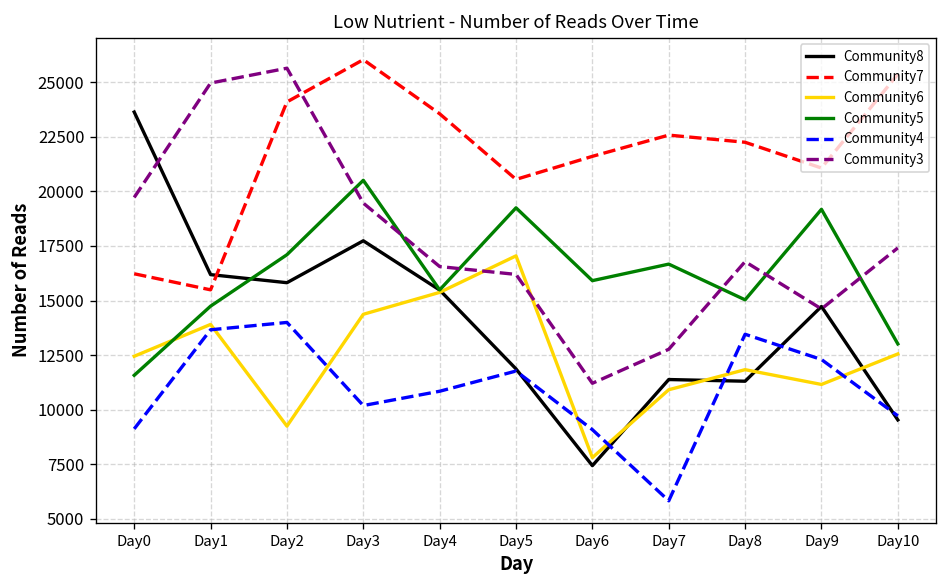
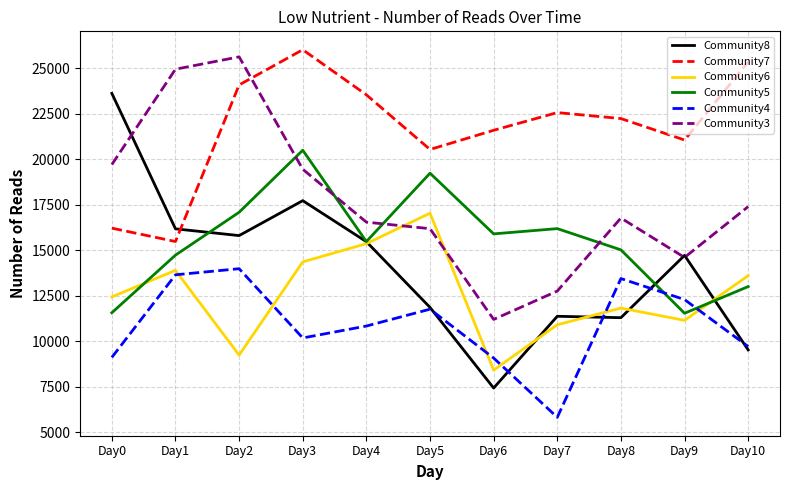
Community6, Day6: 7800 -> 8400
Community5, Day7: 16700 -> 16200
Community5, Day9: 19200 -> 11500
Community6, Day10: 12600 -> 13600
